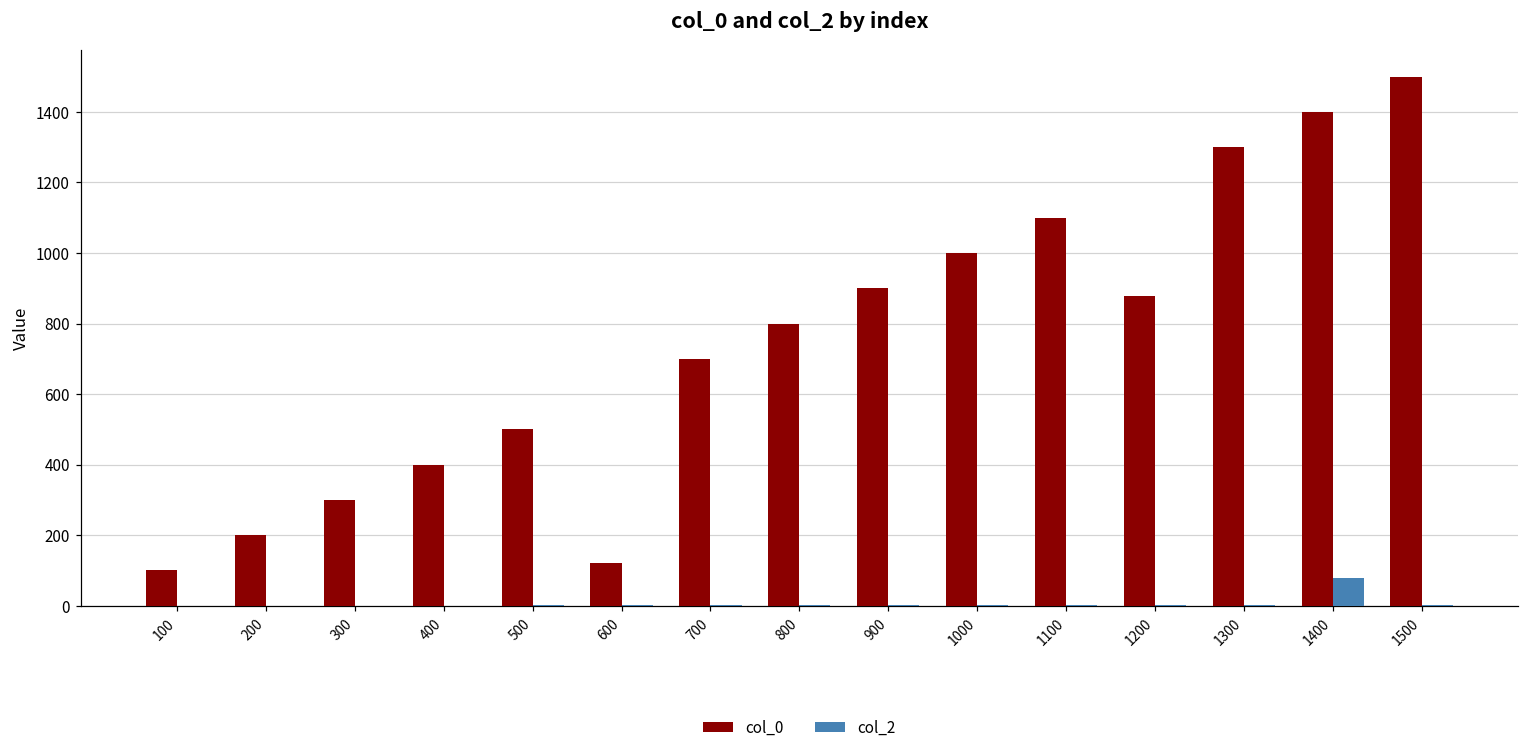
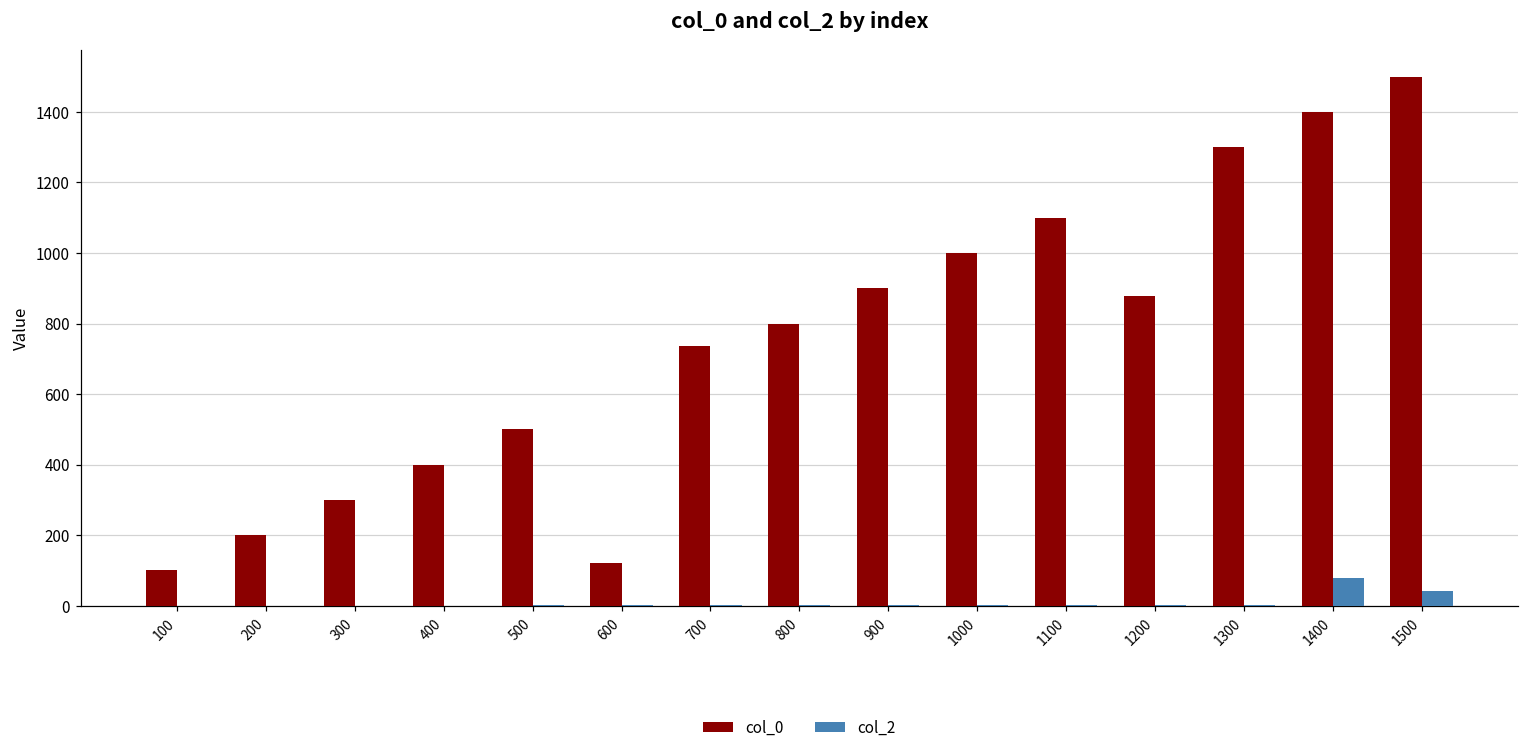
col_0, 700: 700 -> 740
col_2, 1500: 0 -> 40
